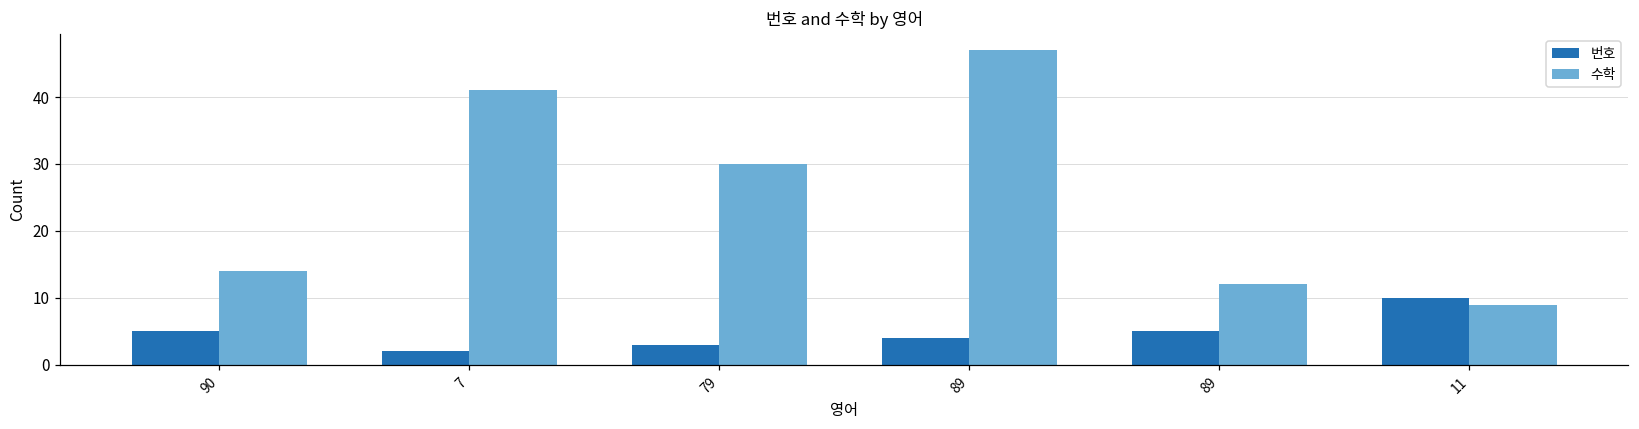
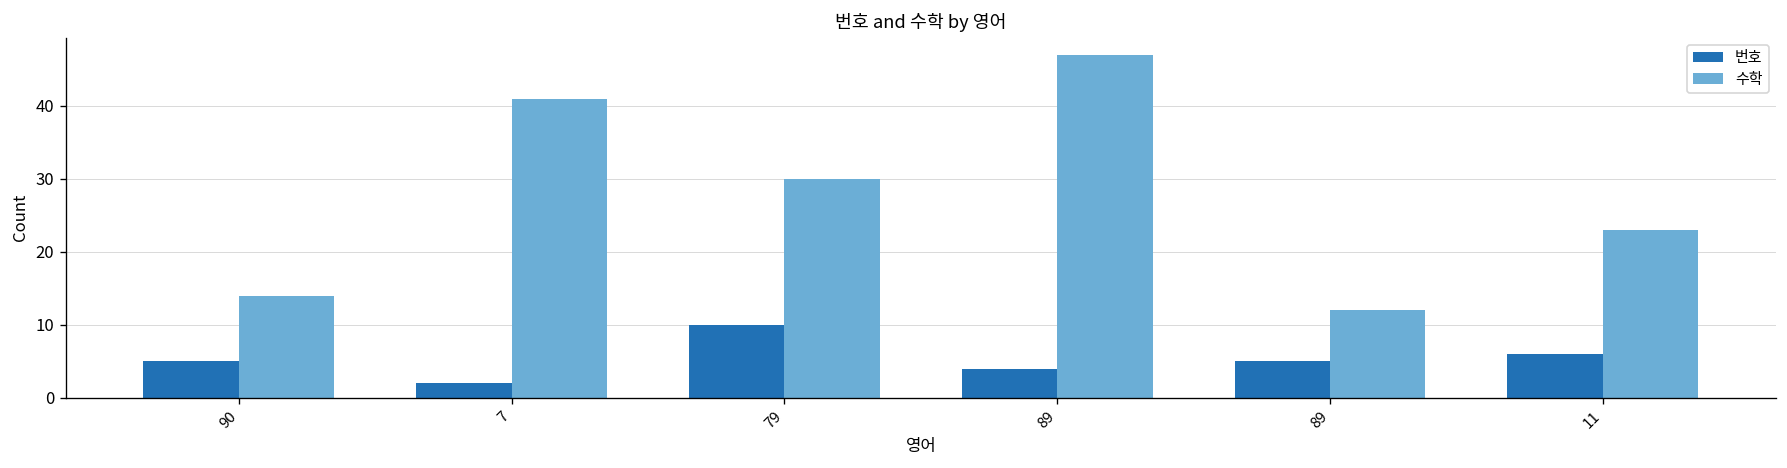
번호, 79: 3 -> 10
번호, 11: 10 -> 6
수학, 11: 9 -> 23
